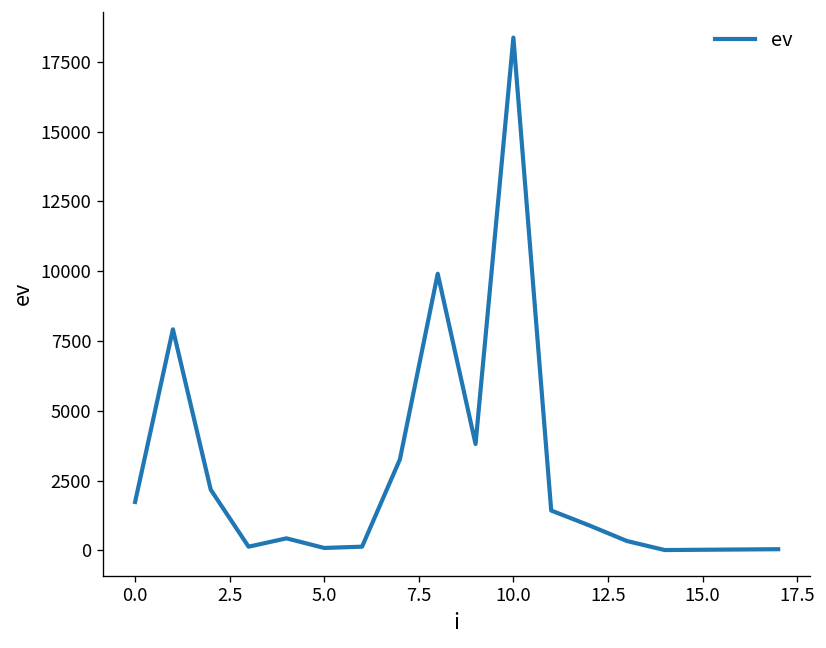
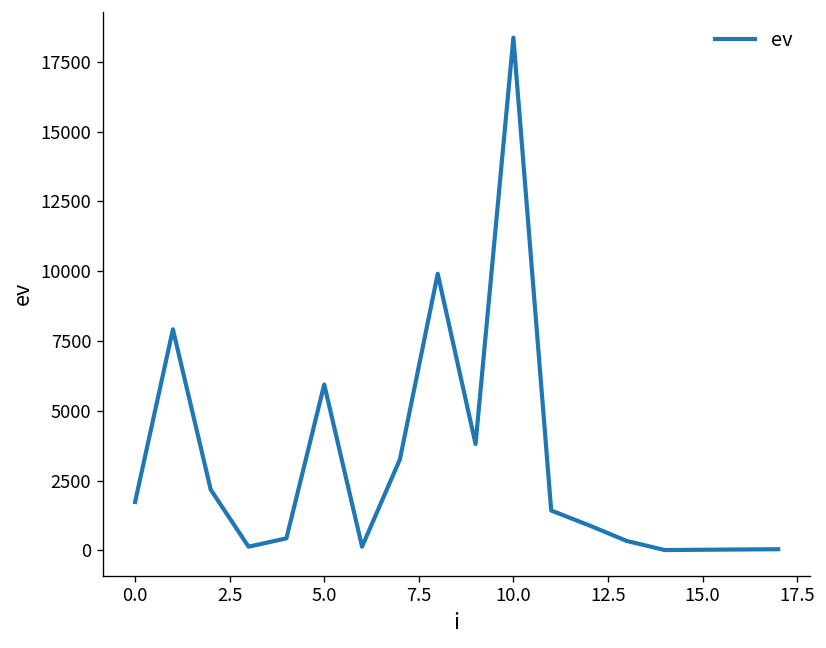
5.0: 100 -> 5900
